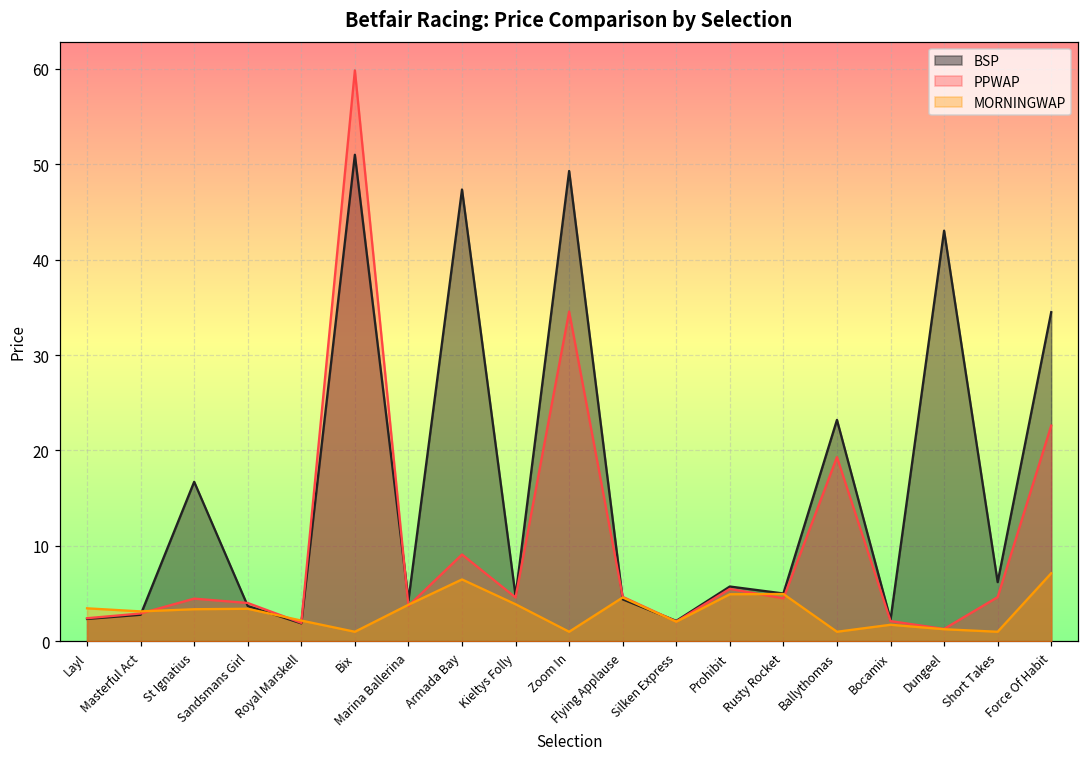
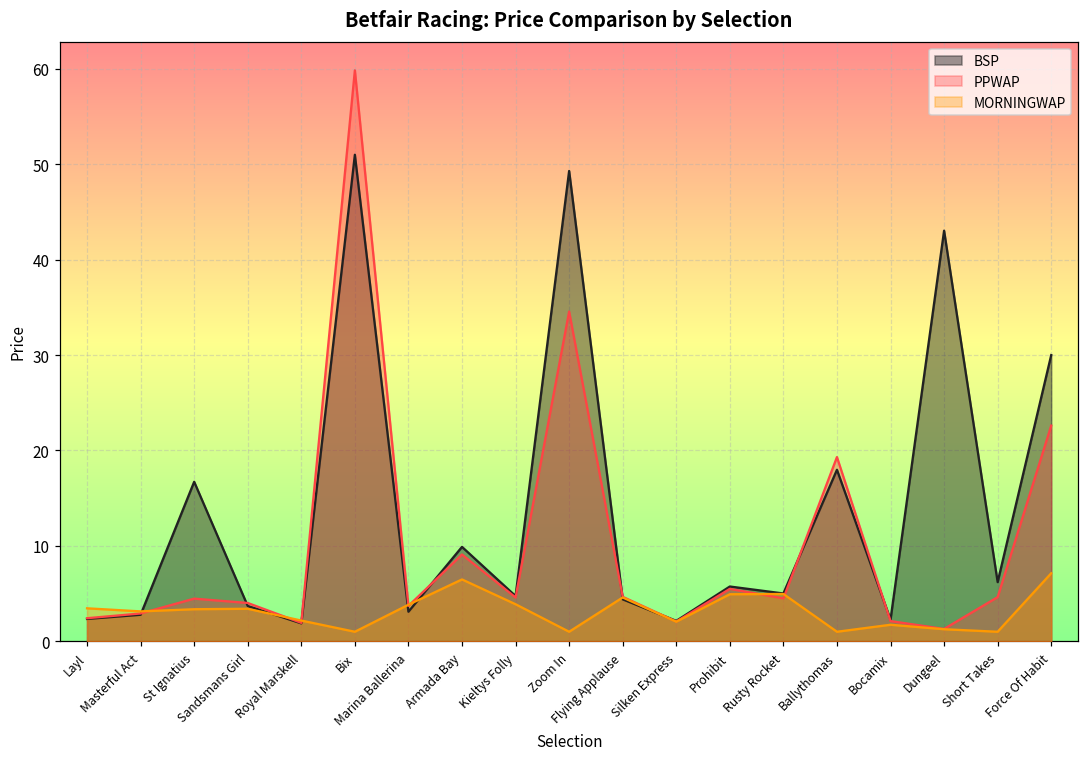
BSP, Marina Ballerina: 4 -> 3
BSP, Armada Bay: 47 -> 10
BSP, Ballythomas: 23 -> 18
BSP, Force Of Habit: 35 -> 30
